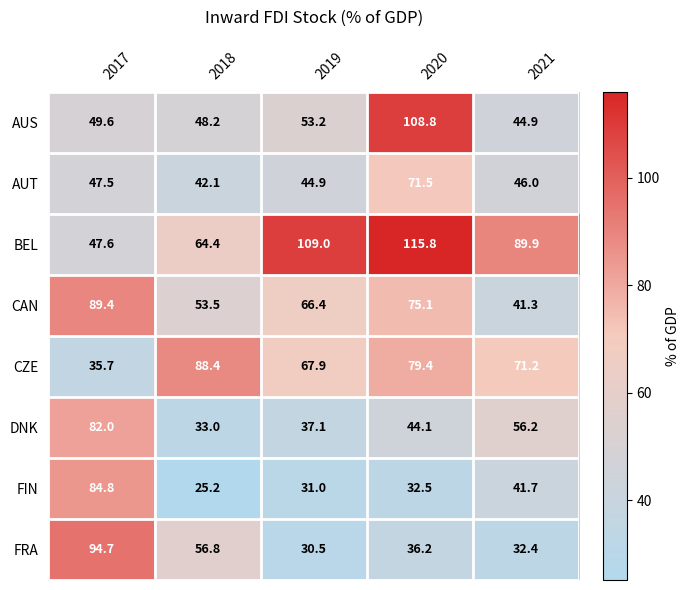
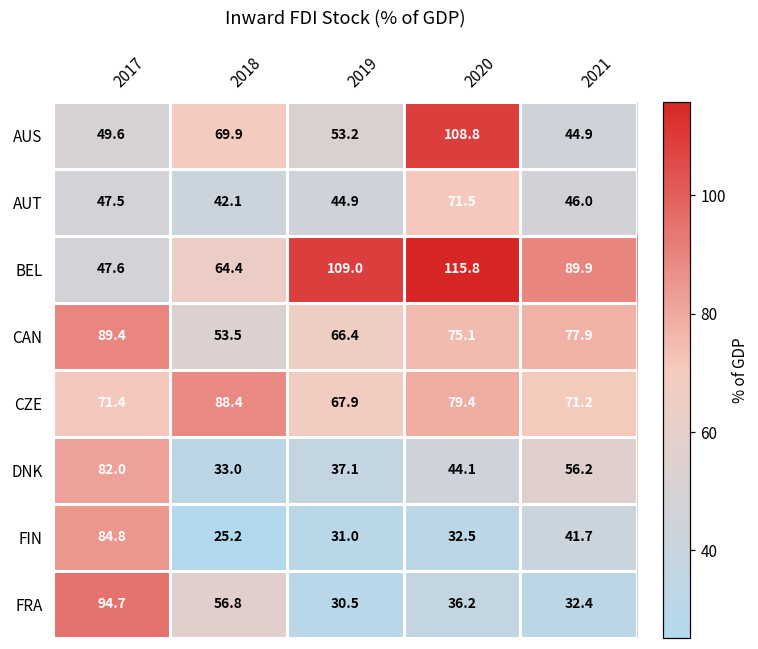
AUS, 2018: 48.2 -> 69.9
CAN, 2021: 41.3 -> 77.9
CZE, 2017: 35.7 -> 71.4
